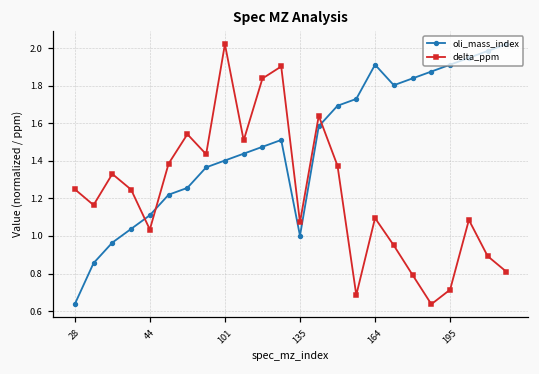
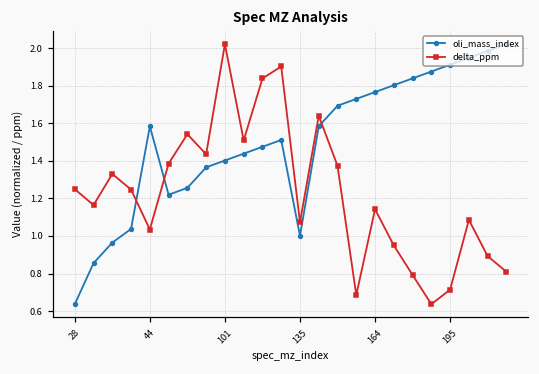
oli_mass_index, 44: 1.11 -> 1.58
oli_mass_index, 164: 1.91 -> 1.77
delta_ppm, 164: 1.10 -> 1.14
